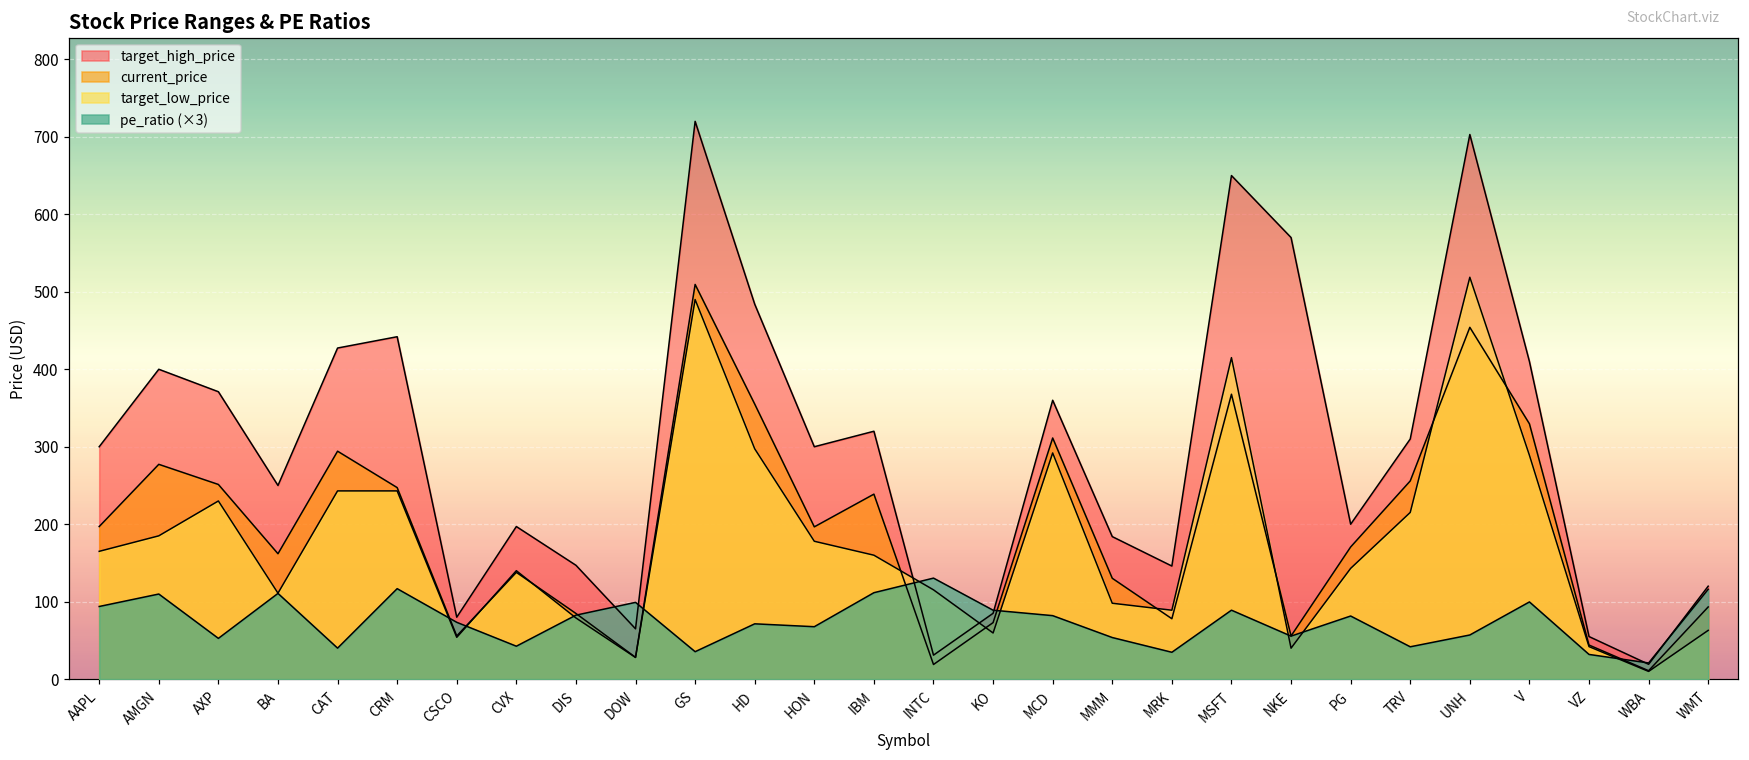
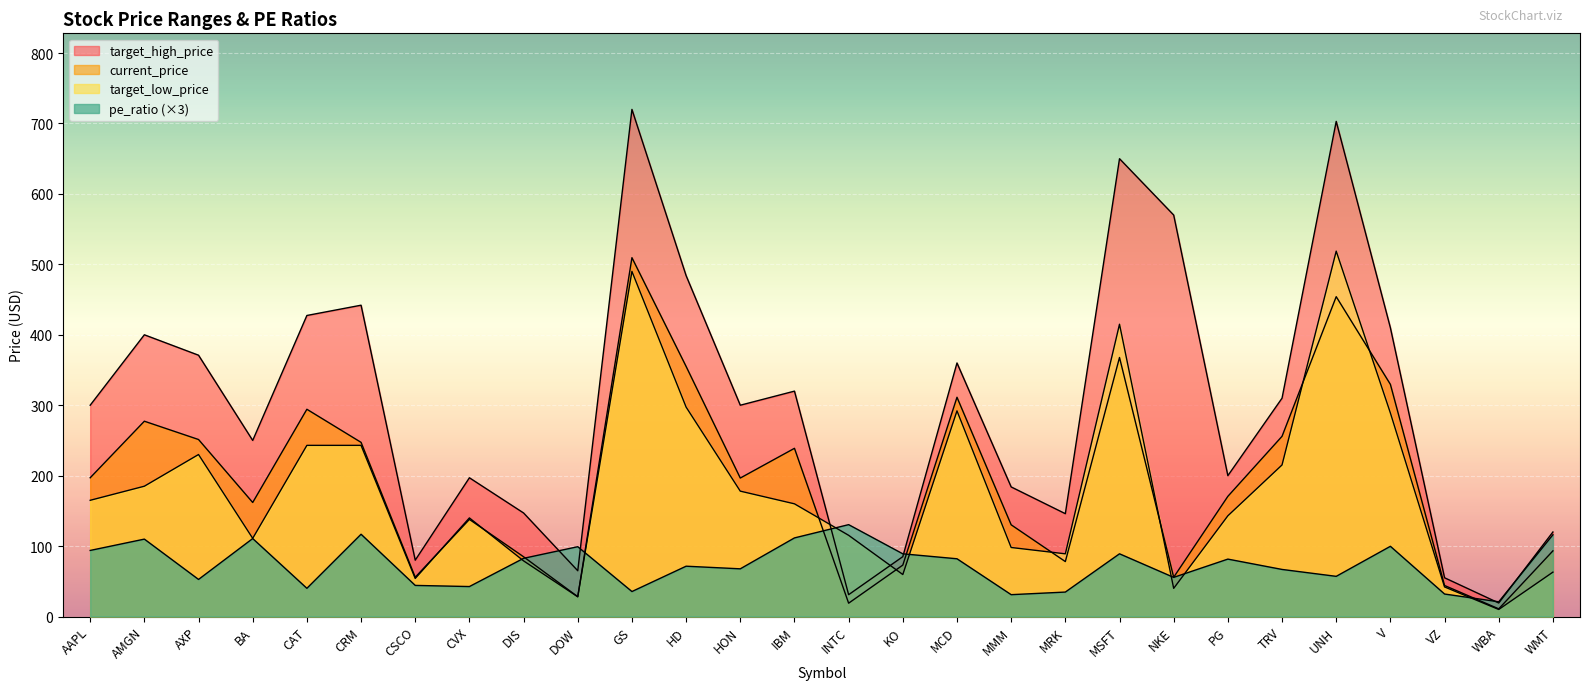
pe_ratio (×3), CSCO: 70 -> 40
pe_ratio (×3), MMM: 50 -> 30
pe_ratio (×3), TRV: 40 -> 70
